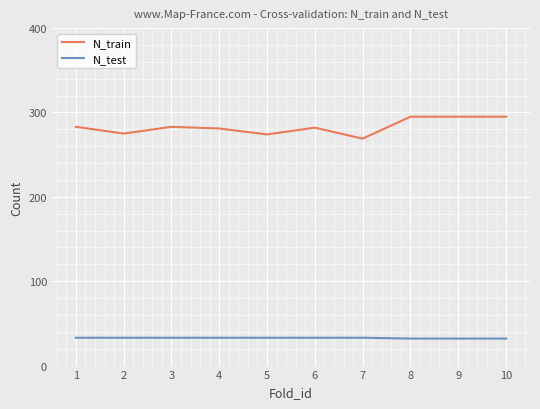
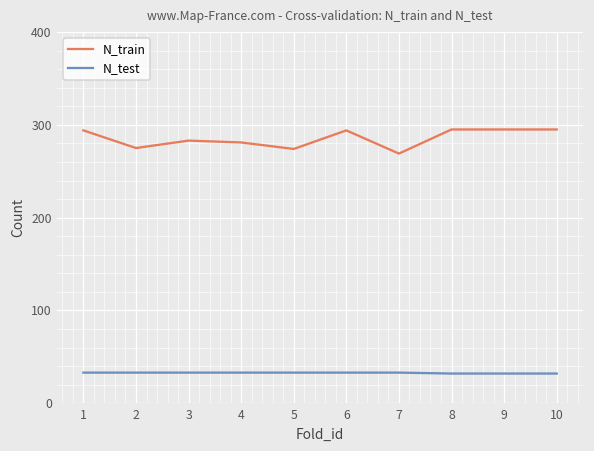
N_train, 1: 280 -> 290
N_train, 6: 280 -> 290
